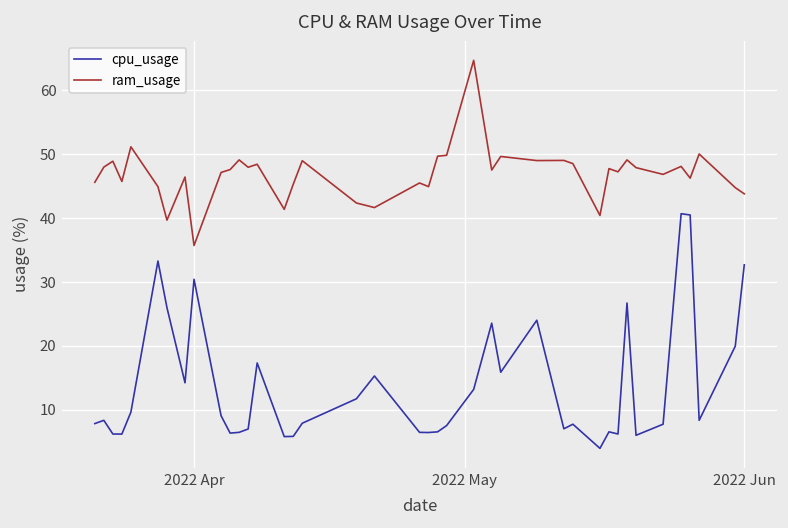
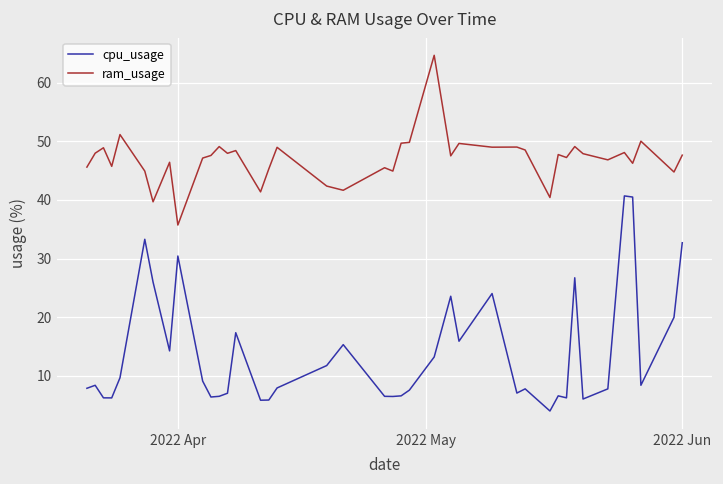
ram_usage, 2022 Jun: 44 -> 48
